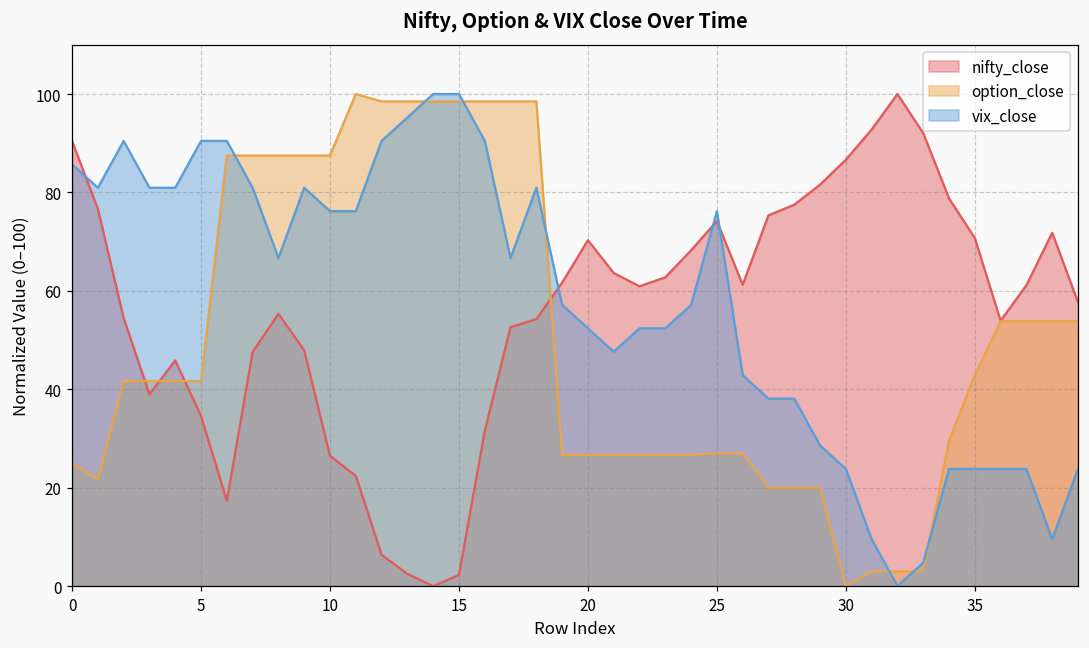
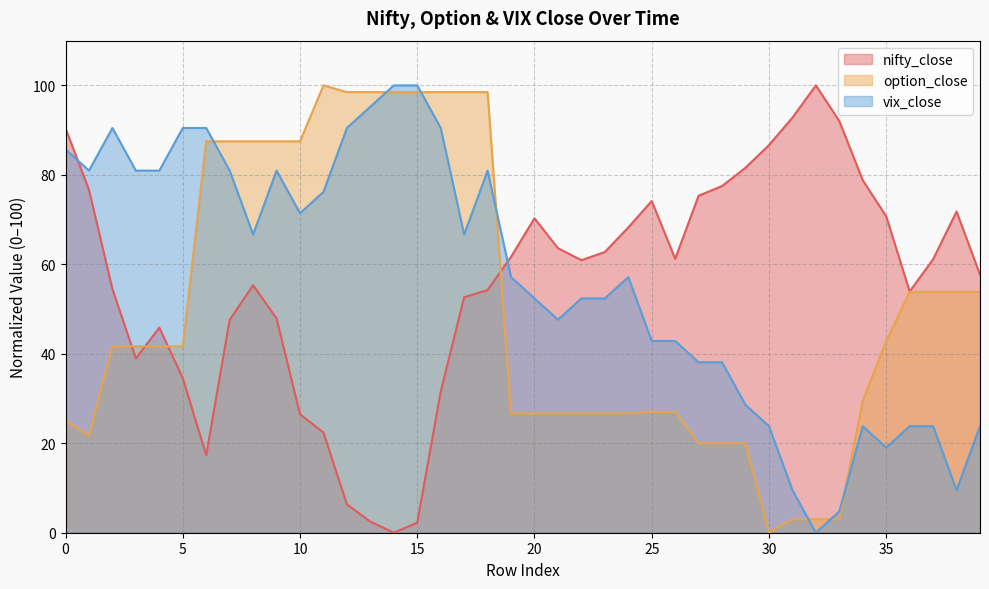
vix_close, 10: 76 -> 71
vix_close, 25: 76 -> 43
vix_close, 35: 24 -> 19
